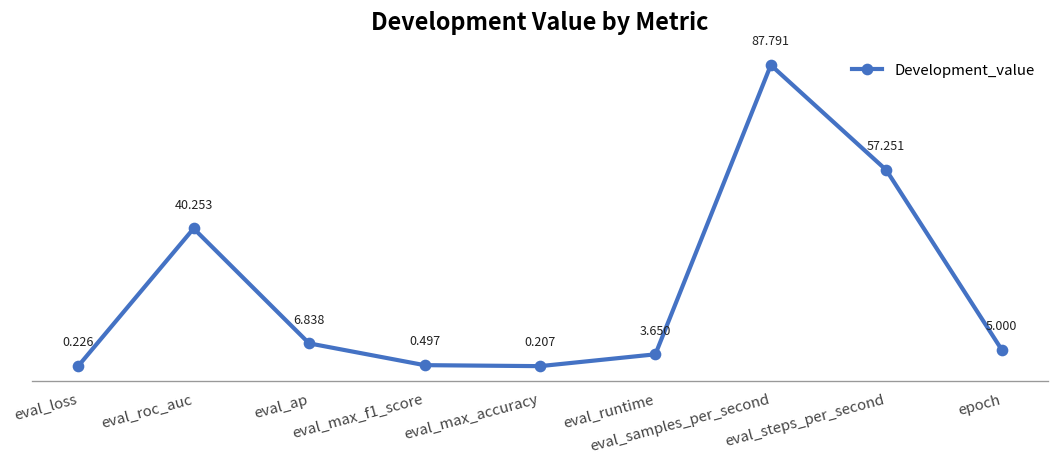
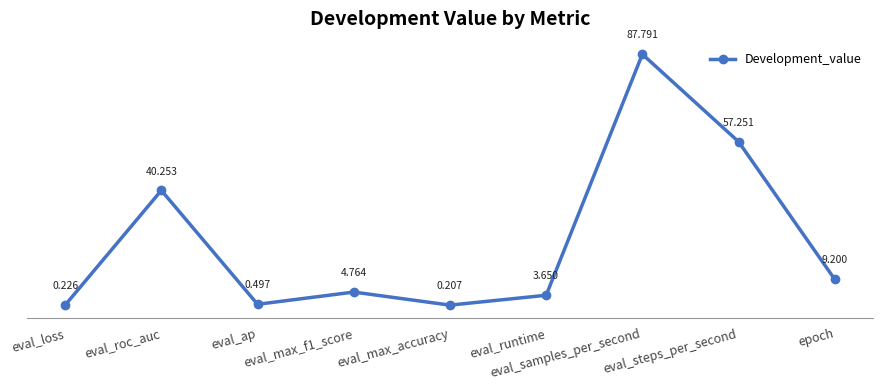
eval_ap: 6.838 -> 0.497
eval_max_f1_score: 0.497 -> 4.764
epoch: 5.000 -> 9.200
